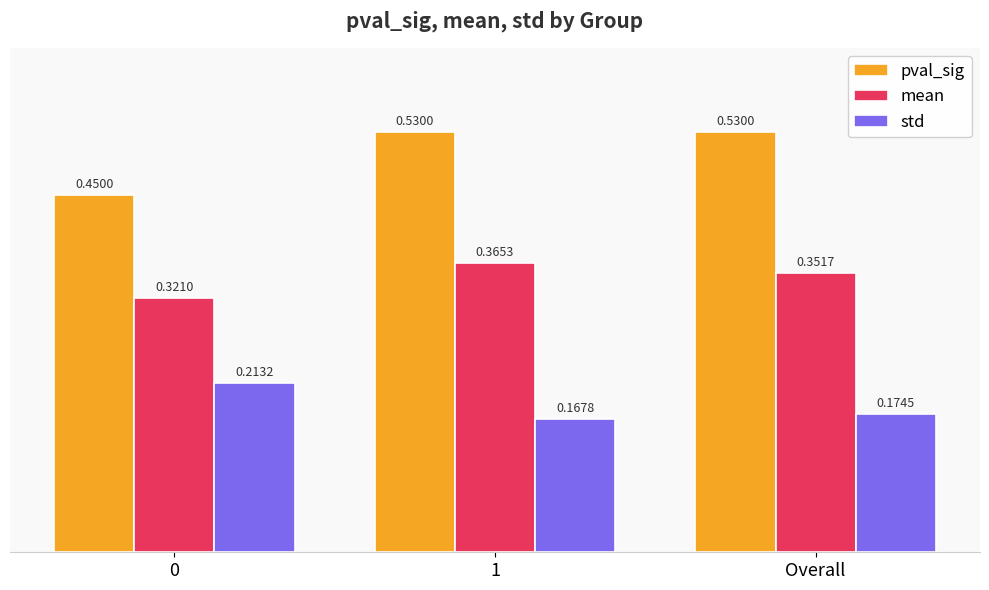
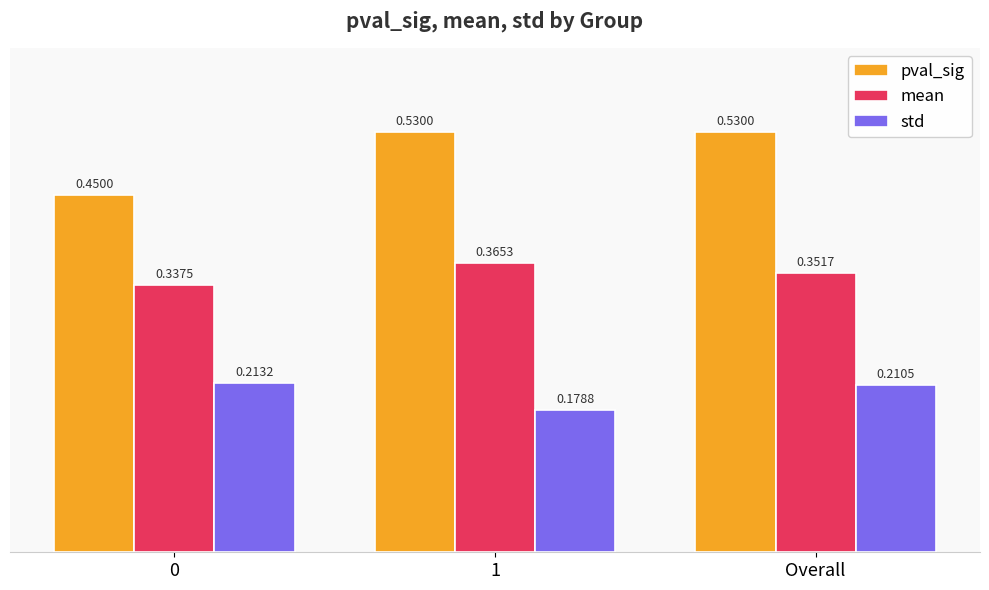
mean, 0: 0.3210 -> 0.3375
std, 1: 0.1678 -> 0.1788
std, Overall: 0.1745 -> 0.2105
